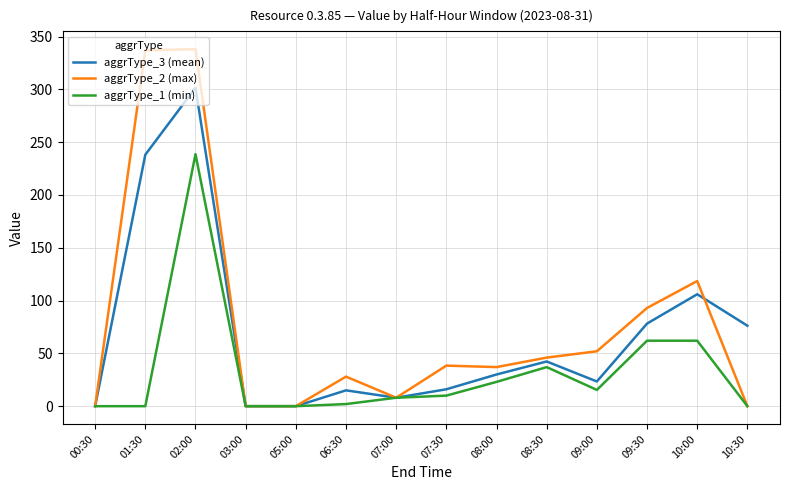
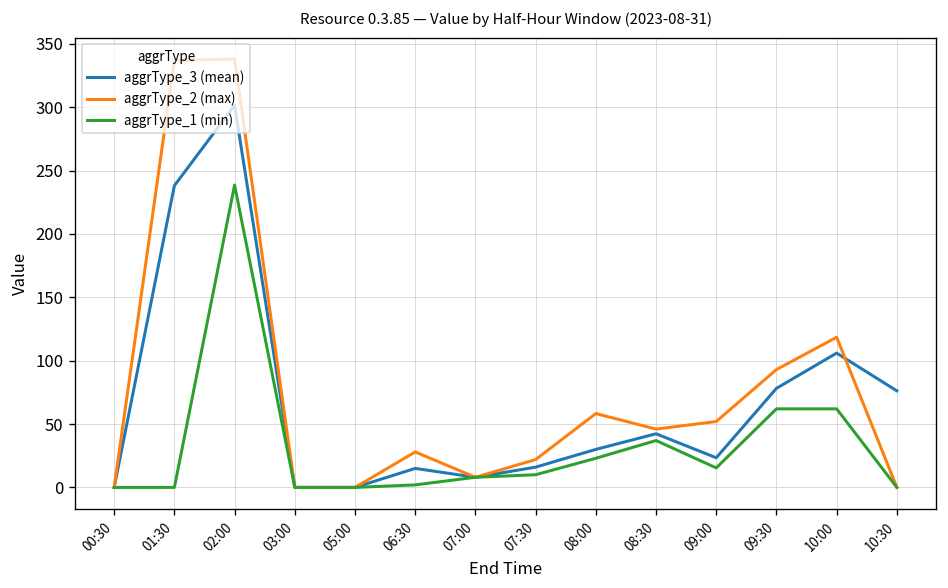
aggrType_2 (max), 07:30: 38 -> 22
aggrType_2 (max), 08:00: 37 -> 58
